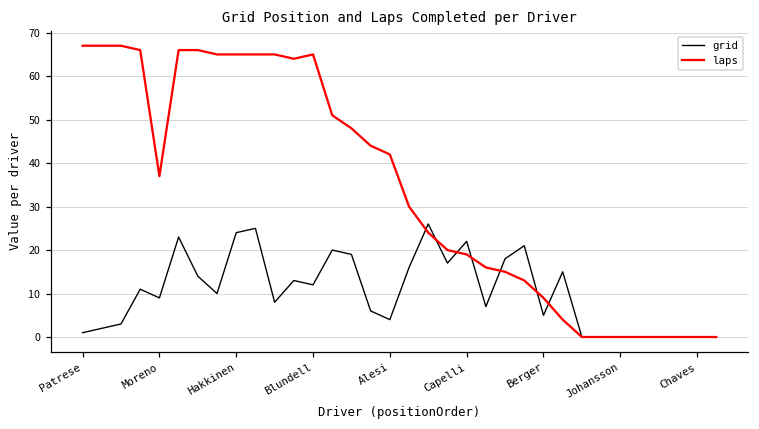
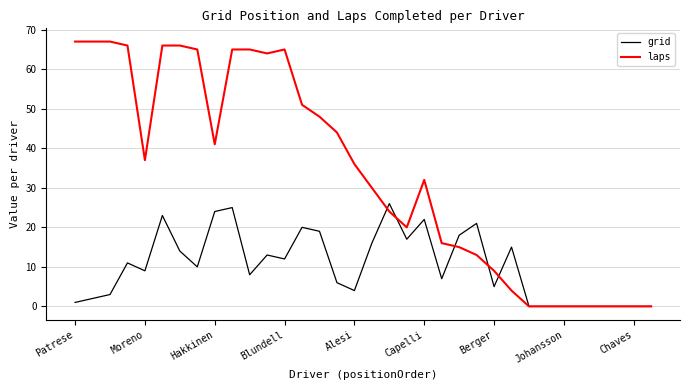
laps, Hakkinen: 65 -> 41
laps, Alesi: 42 -> 36
laps, Capelli: 19 -> 32
